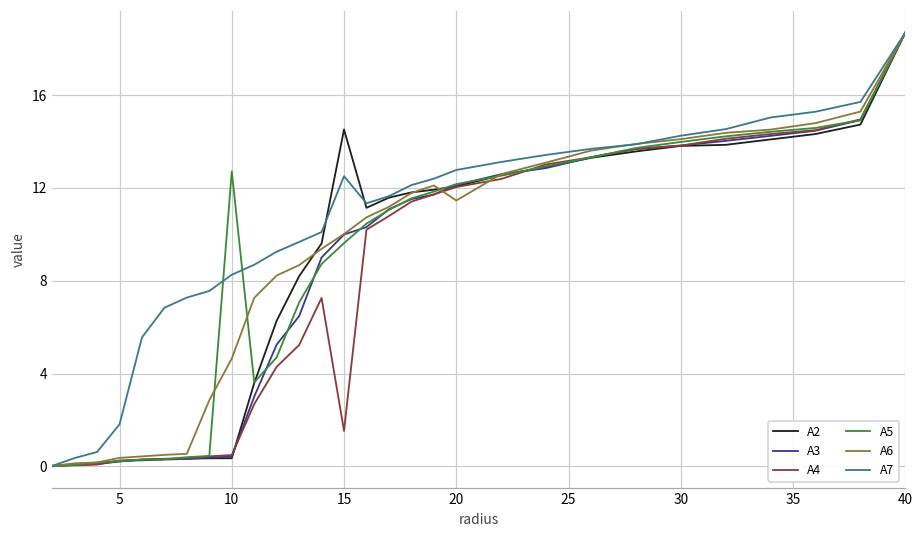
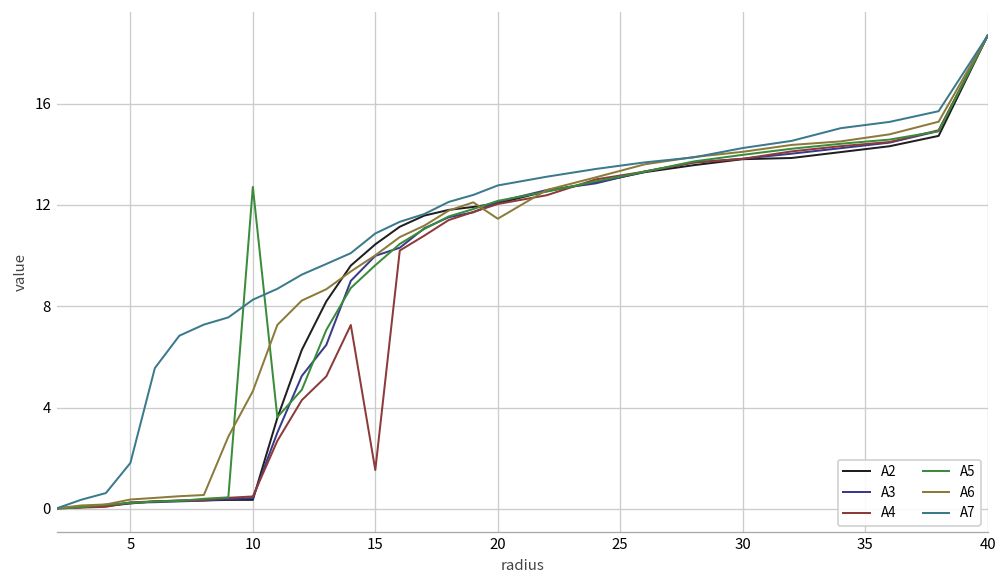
A2, 15: 14.5 -> 10.4
A7, 15: 12.5 -> 10.9
